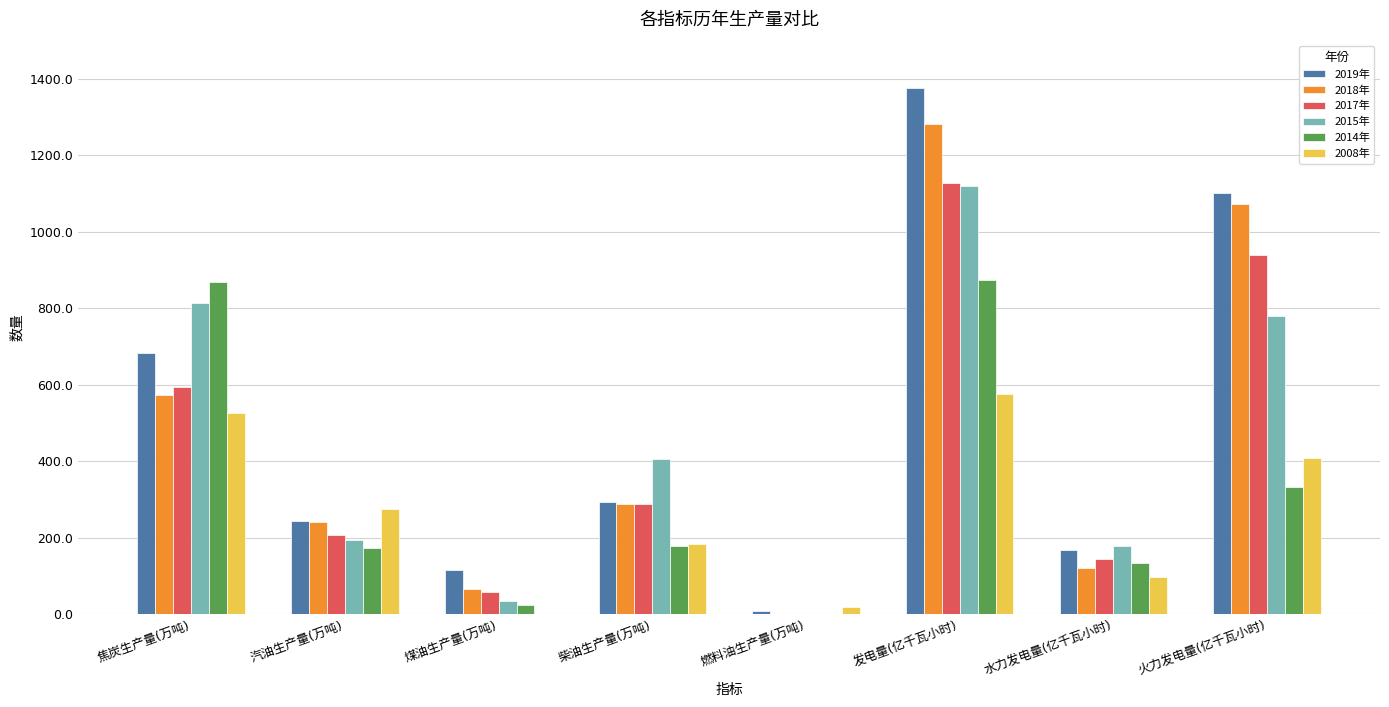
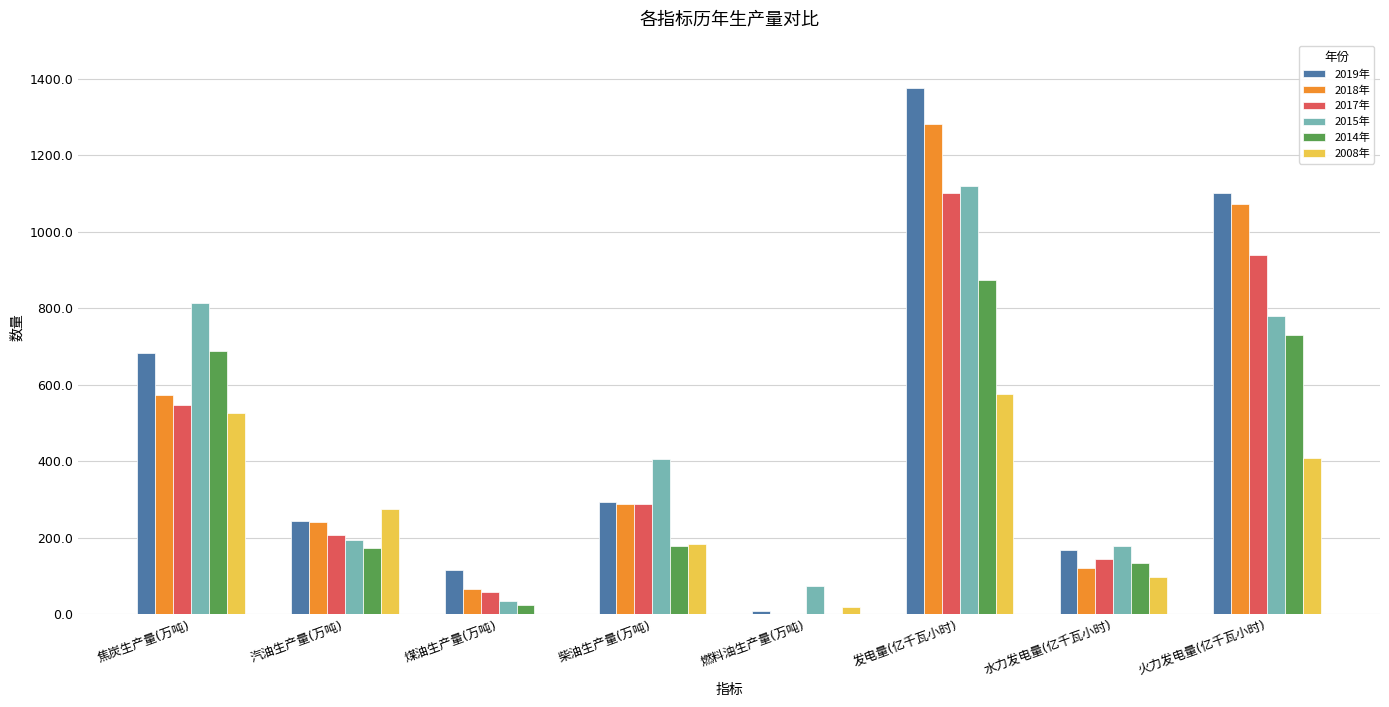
2017年, 焦炭生产量(万吨): 590 -> 550
2014年, 焦炭生产量(万吨): 870 -> 690
2015年, 燃料油生产量(万吨): 0 -> 70
2017年, 发电量(亿千瓦小时): 1130 -> 1100
2014年, 火力发电量(亿千瓦小时): 330 -> 730
